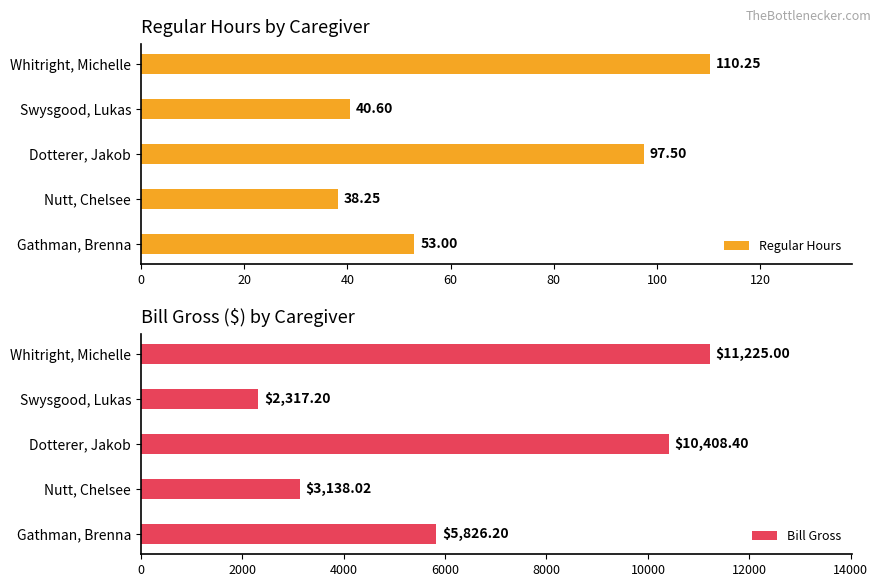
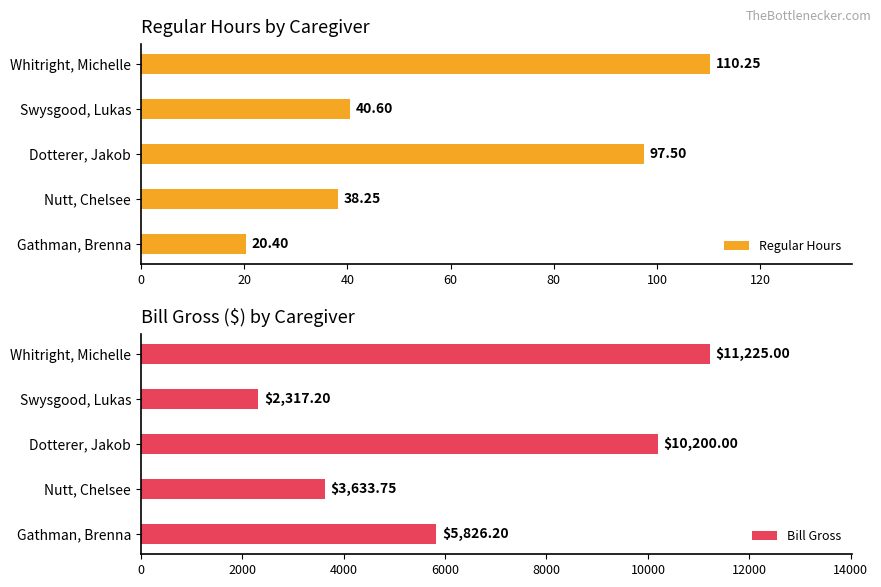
Regular Hours by Caregiver, Gathman, Brenna: 53.00 -> 20.40
Bill Gross ($) by Caregiver, Dotterer, Jakob: $10,408.40 -> $10,200.00
Bill Gross ($) by Caregiver, Nutt, Chelsee: $3,138.02 -> $3,633.75
